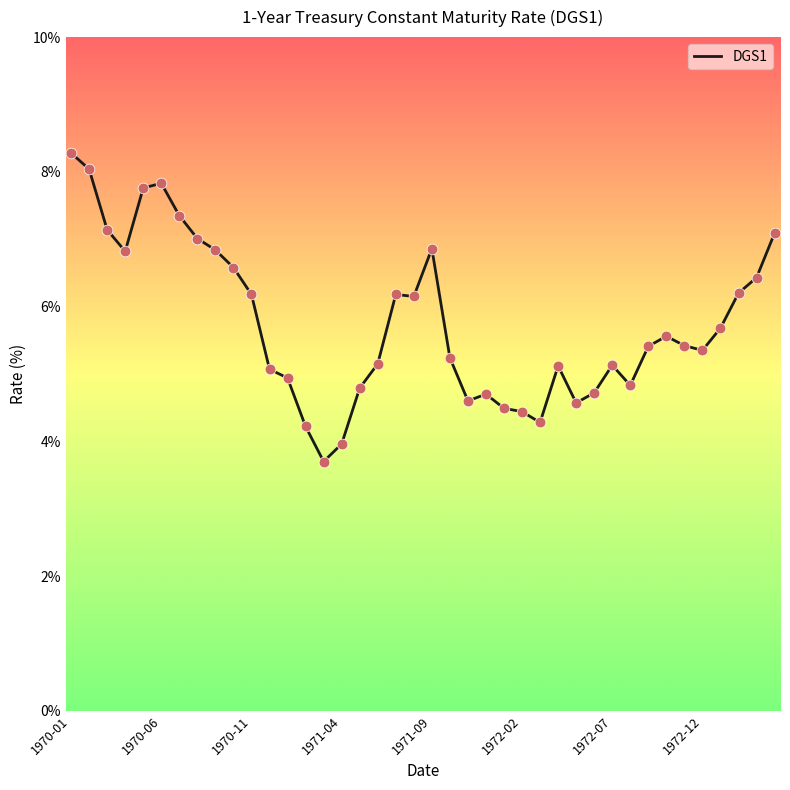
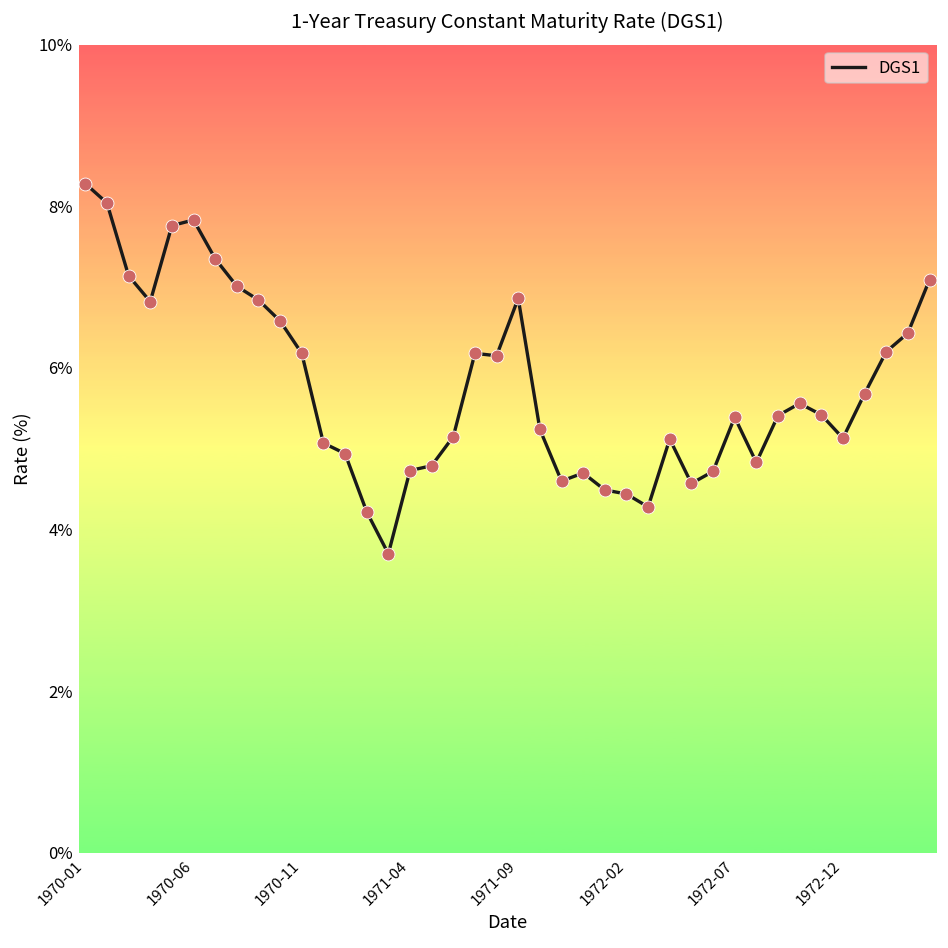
1971-04: 4.0% -> 4.7%
1972-07: 5.1% -> 5.4%
1972-12: 5.4% -> 5.1%
